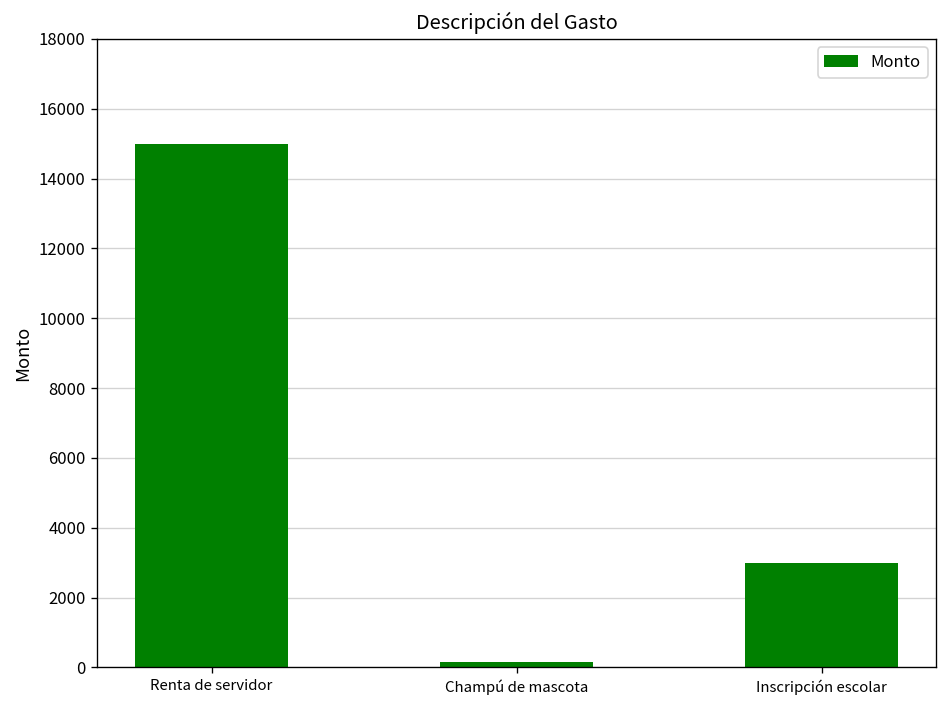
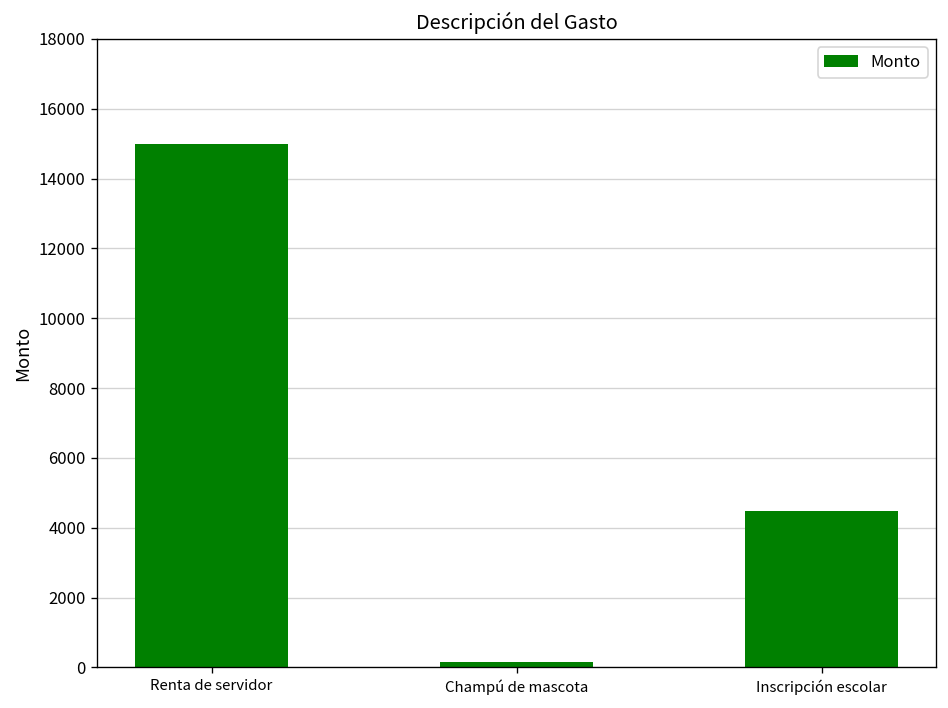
Inscripción escolar: 3000 -> 4500
